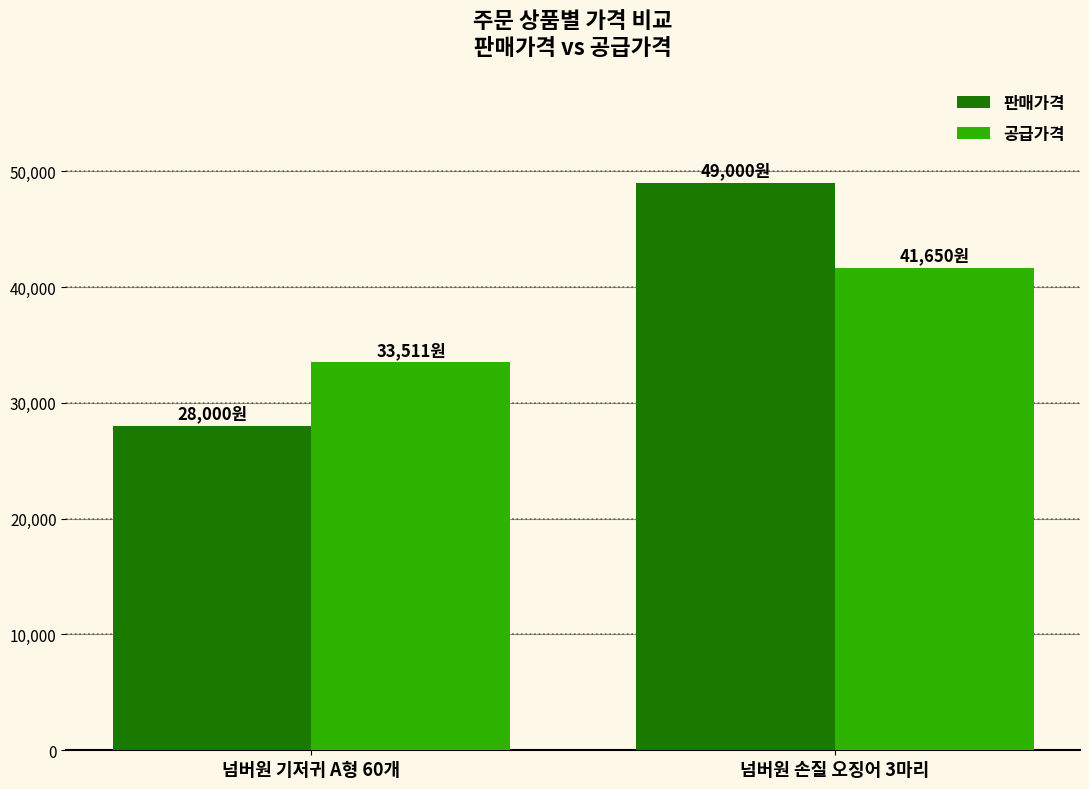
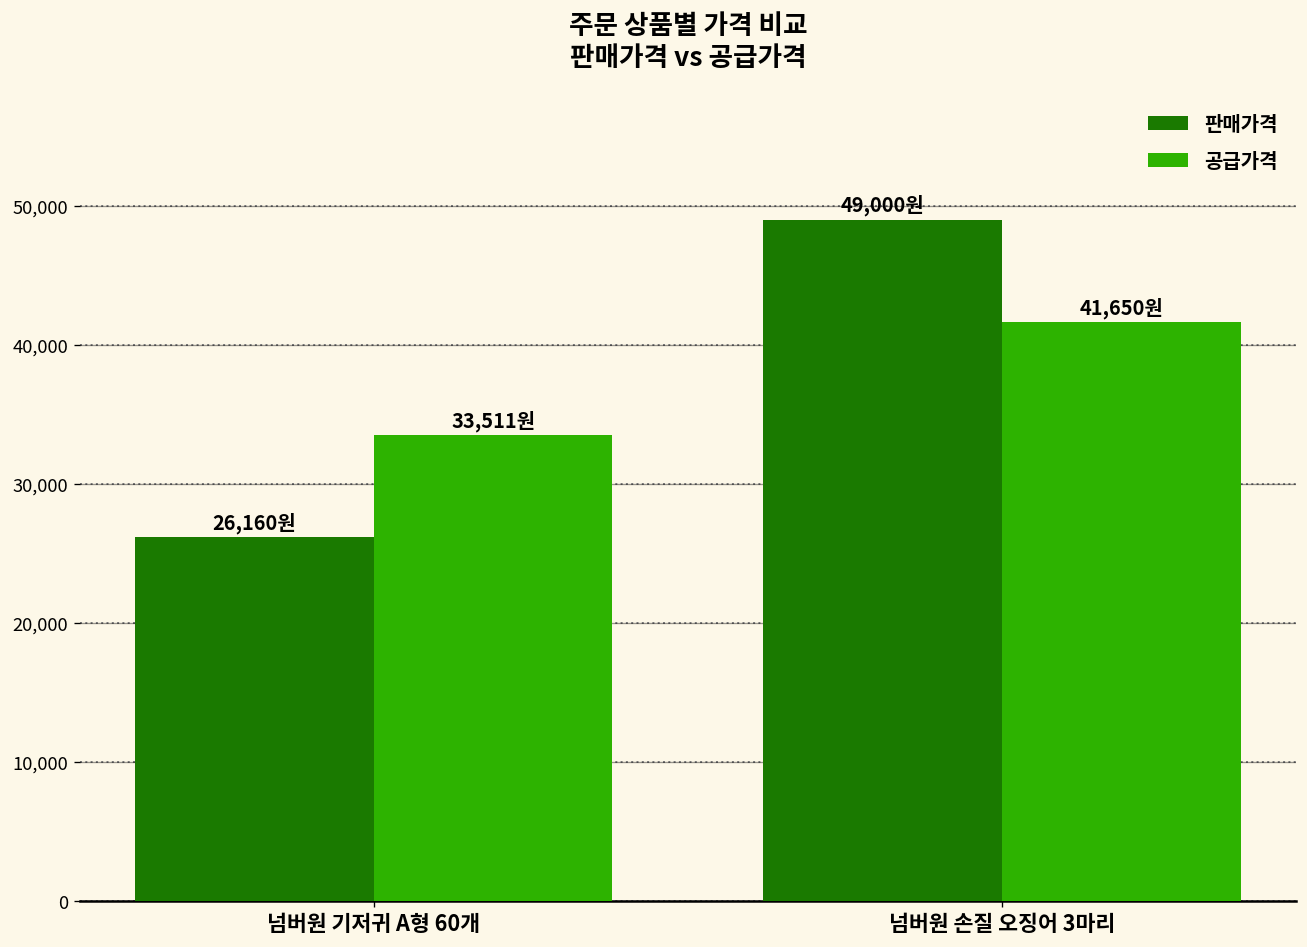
판매가격, 넘버원 기저귀 A형 60개: 28,000원 -> 26,160원
